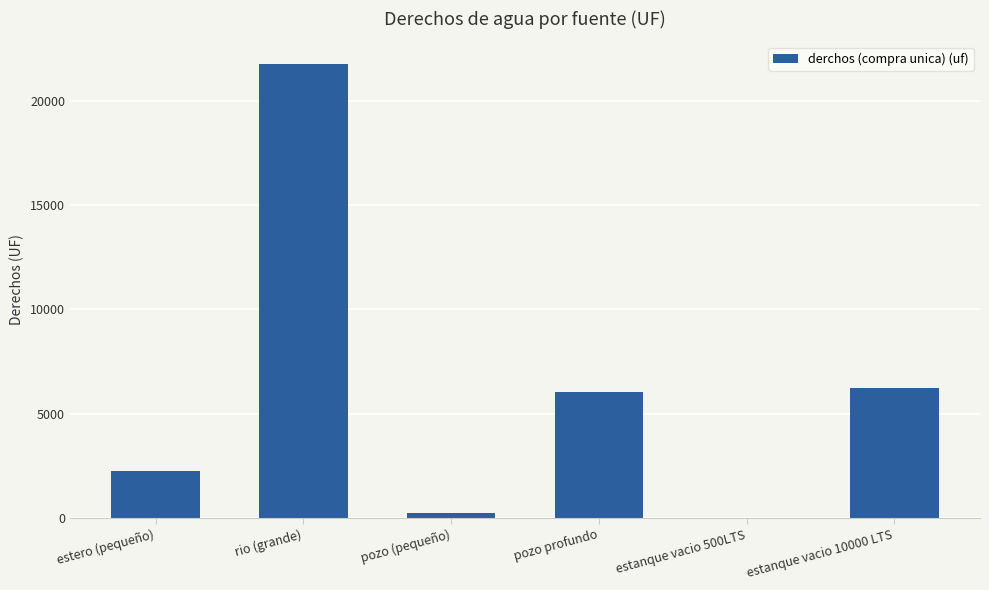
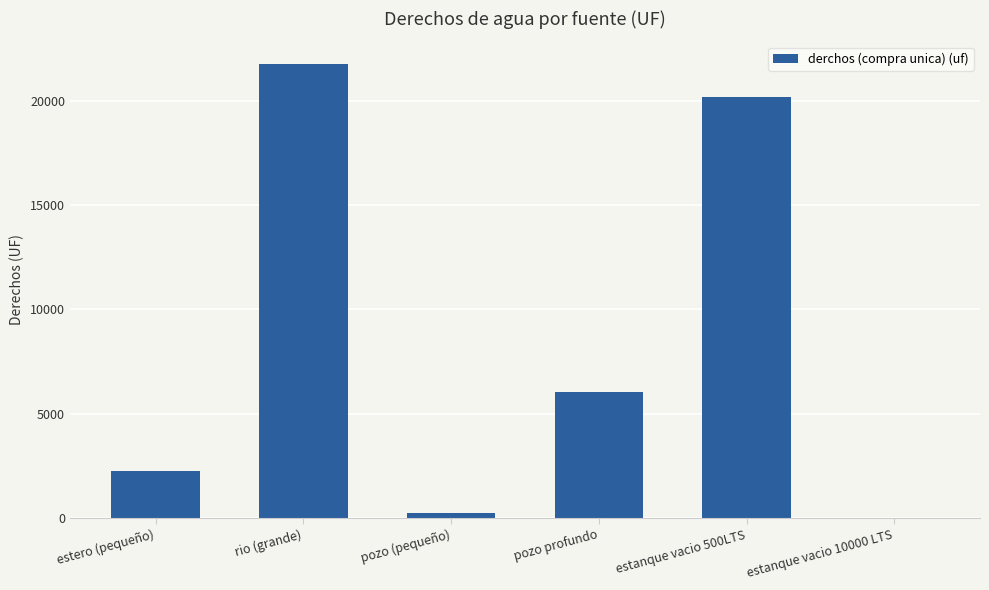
estanque vacio 500LTS: 0 -> 20200
estanque vacio 10000 LTS: 6300 -> 0
